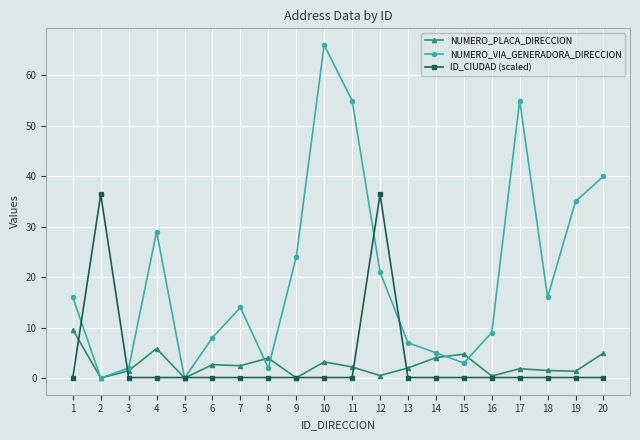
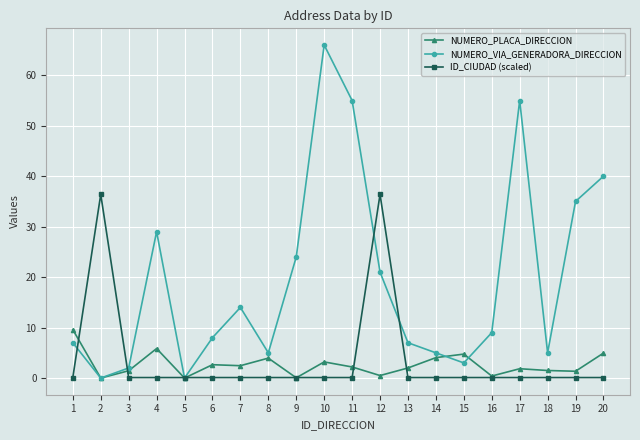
NUMERO_VIA_GENERADORA_DIRECCION, 1: 16 -> 7
NUMERO_VIA_GENERADORA_DIRECCION, 8: 2 -> 5
NUMERO_VIA_GENERADORA_DIRECCION, 18: 16 -> 5
